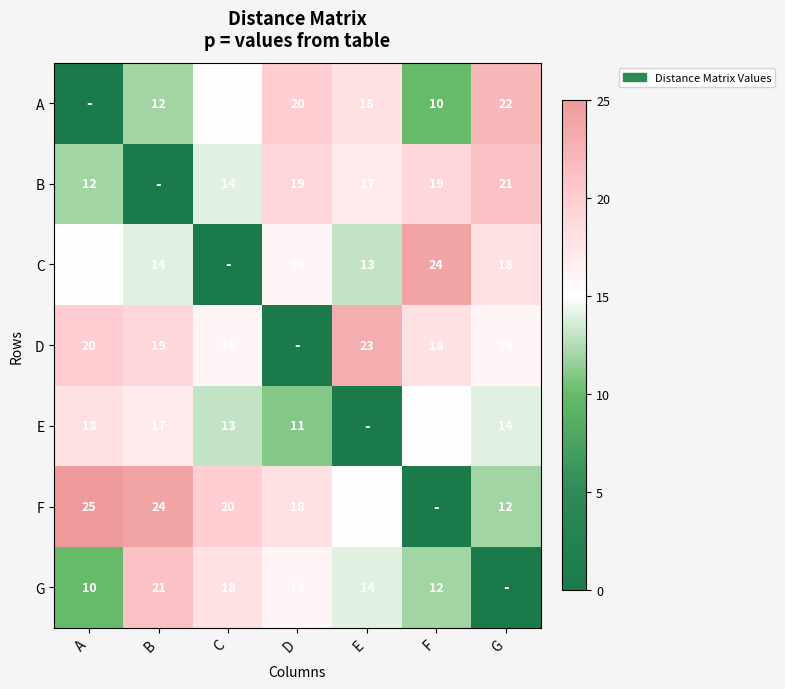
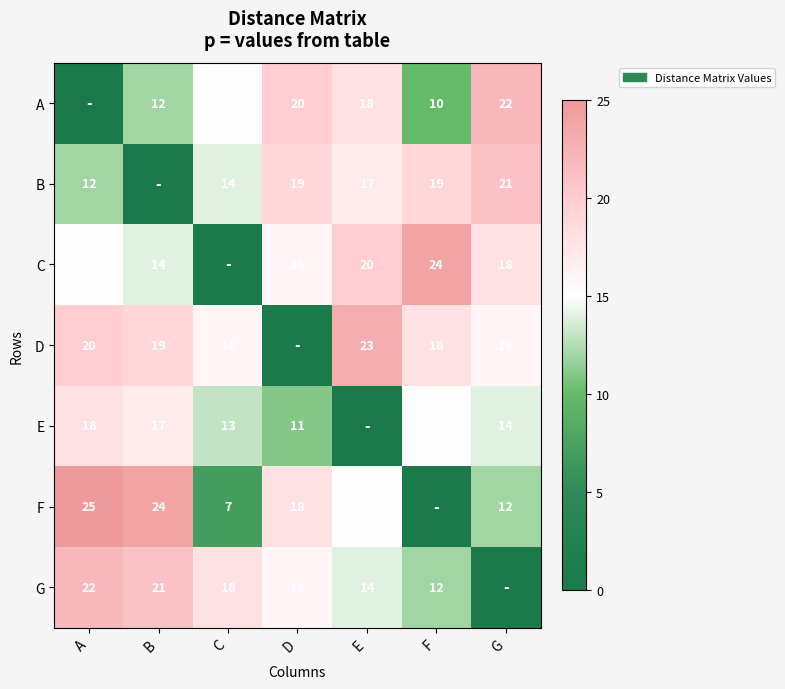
C, E: 13 -> 20
F, C: 20 -> 7
G, A: 10 -> 22
